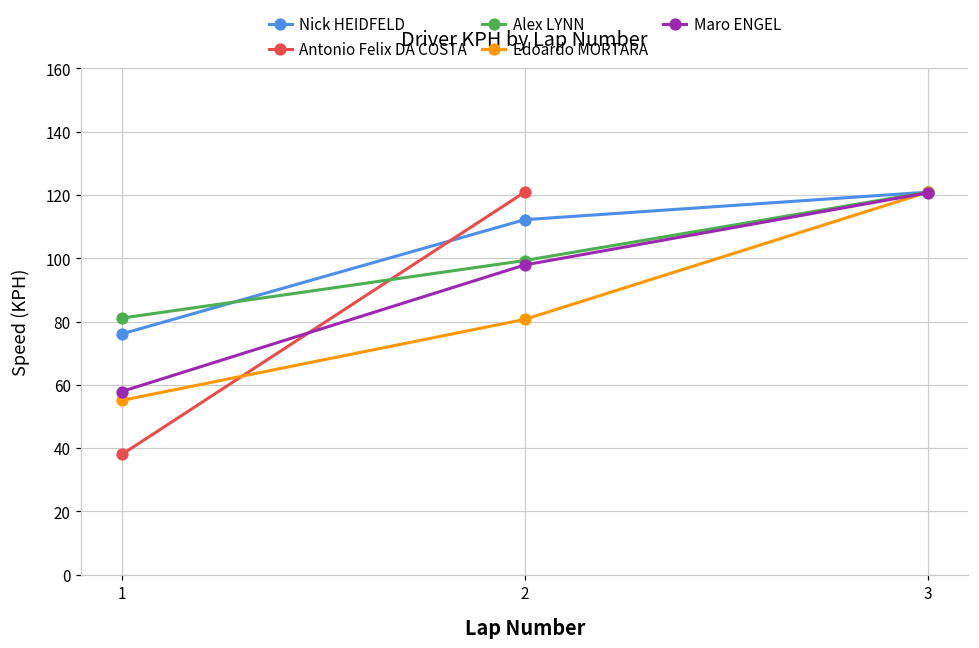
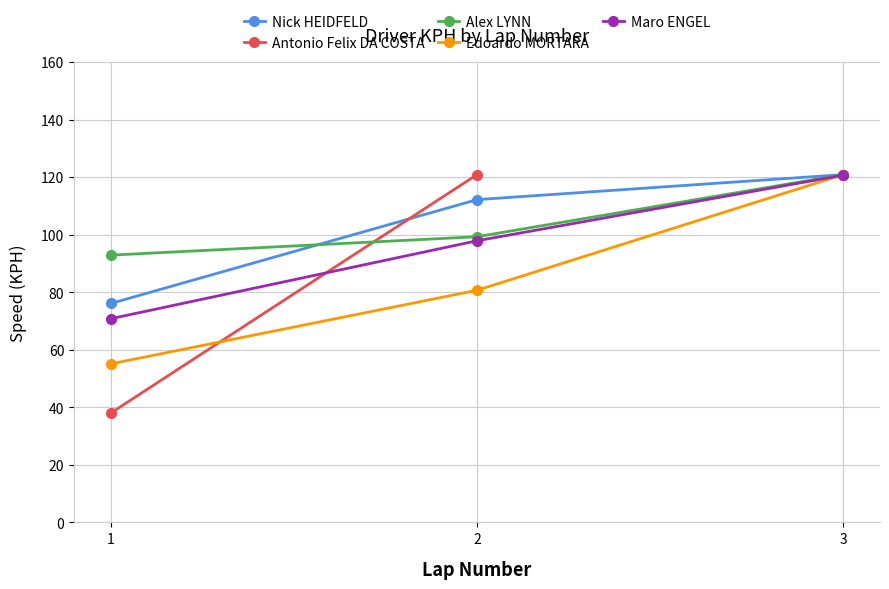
Alex LYNN, 1: 81 -> 93
Maro ENGEL, 1: 58 -> 71
